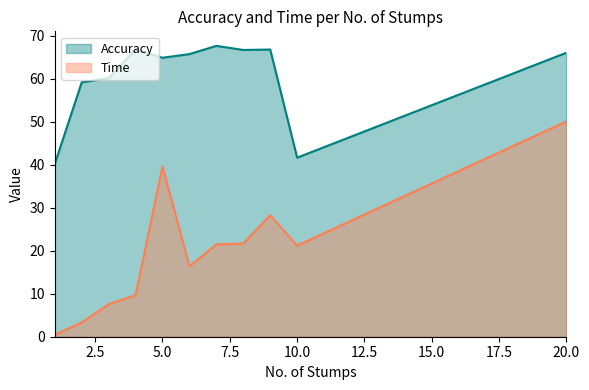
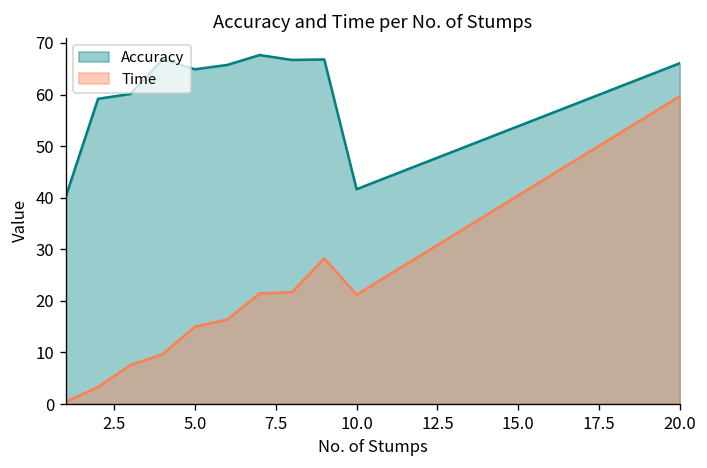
Time, 5.0: 40 -> 15
Time, 20.0: 50 -> 60
